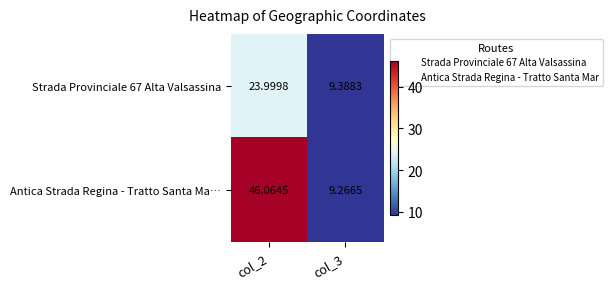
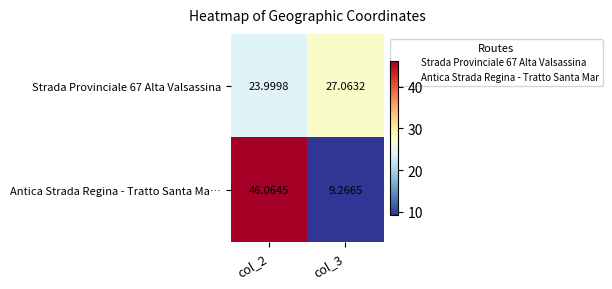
Strada Provinciale 67 Alta Valsassina, col_3: 9.3883 -> 27.0632
